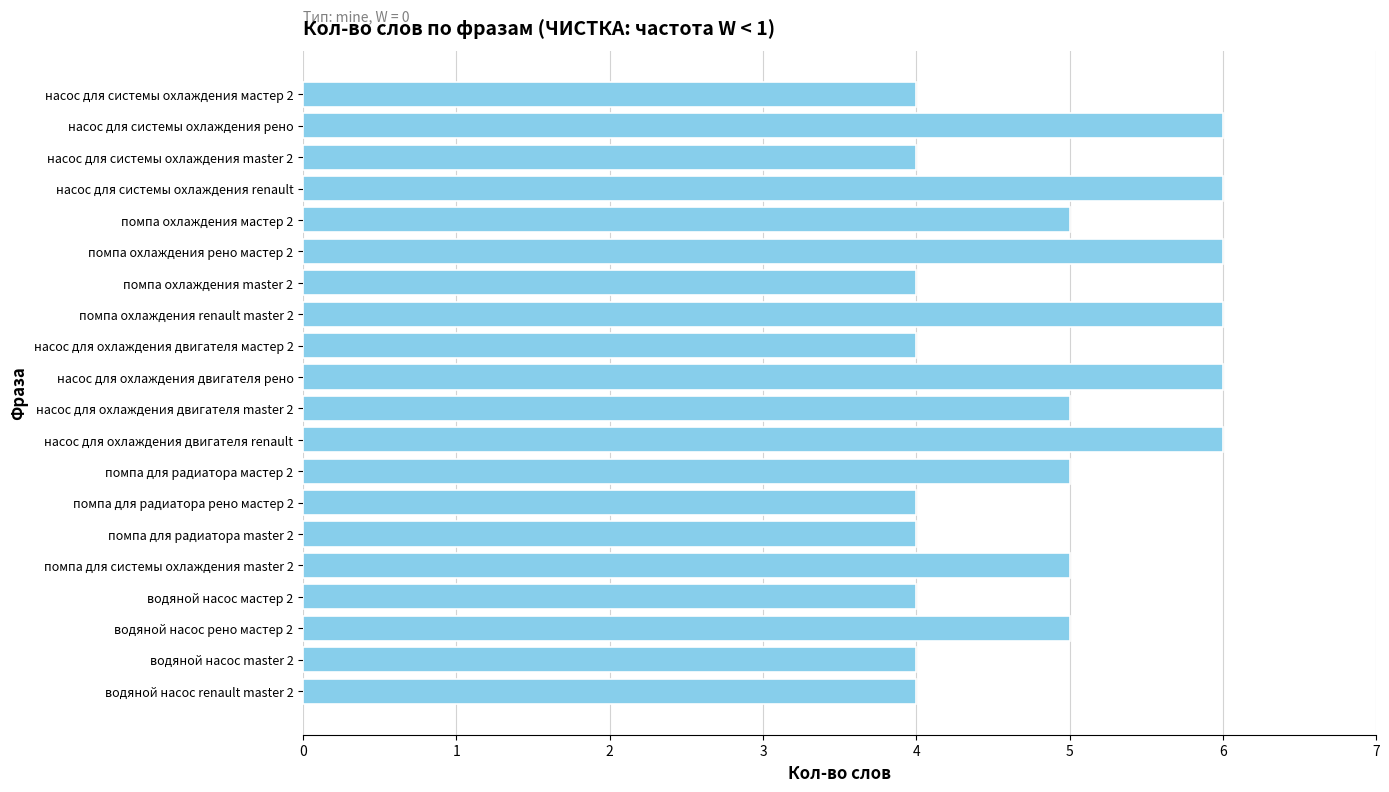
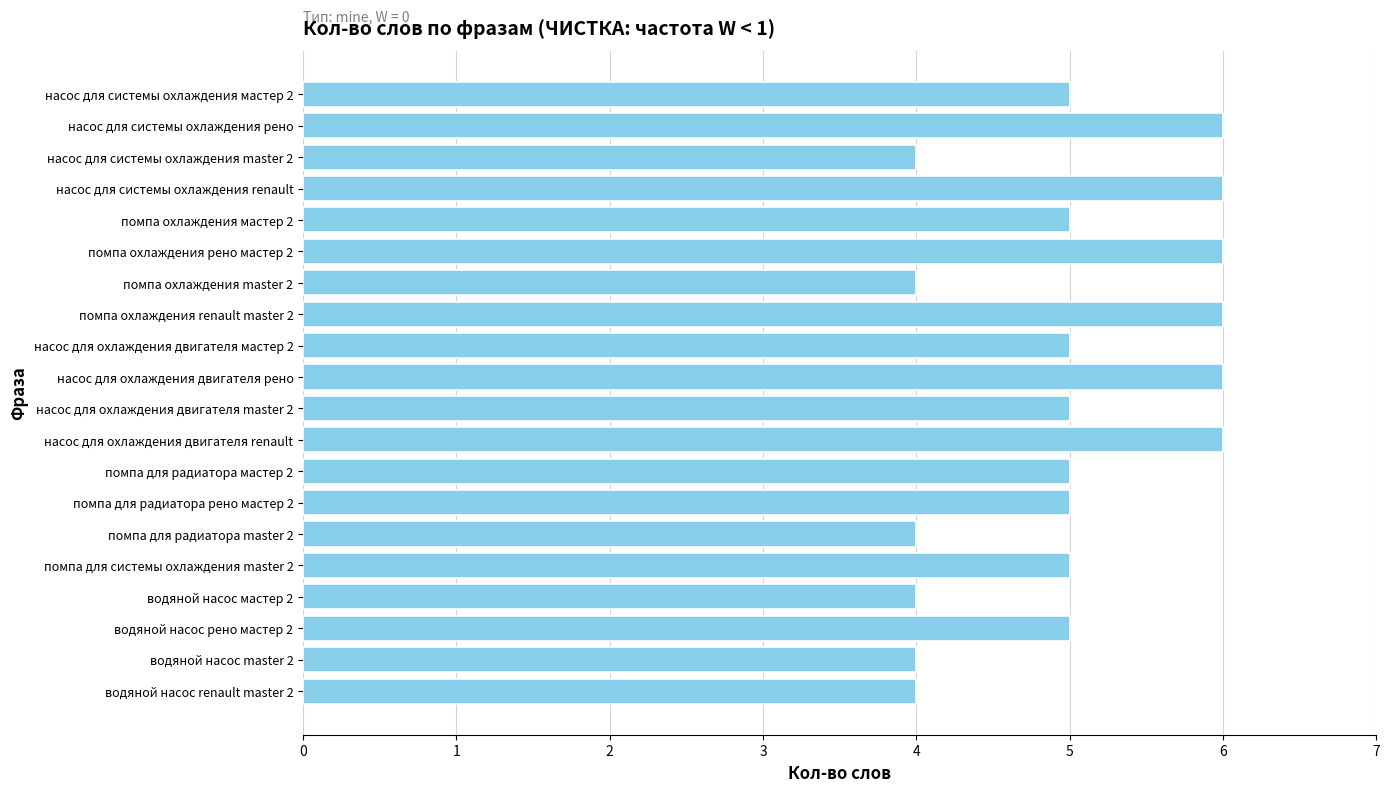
насос для системы охлаждения мастер 2: 4 -> 5
насос для охлаждения двигателя мастер 2: 4 -> 5
помпа для радиатора рено мастер 2: 4 -> 5
